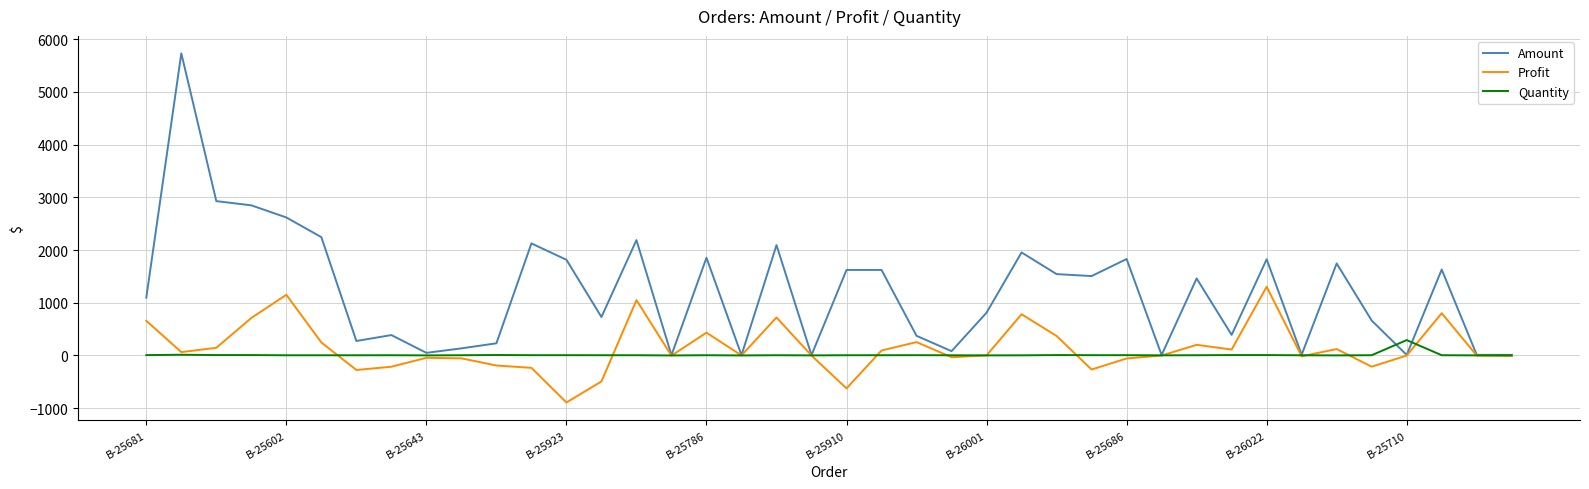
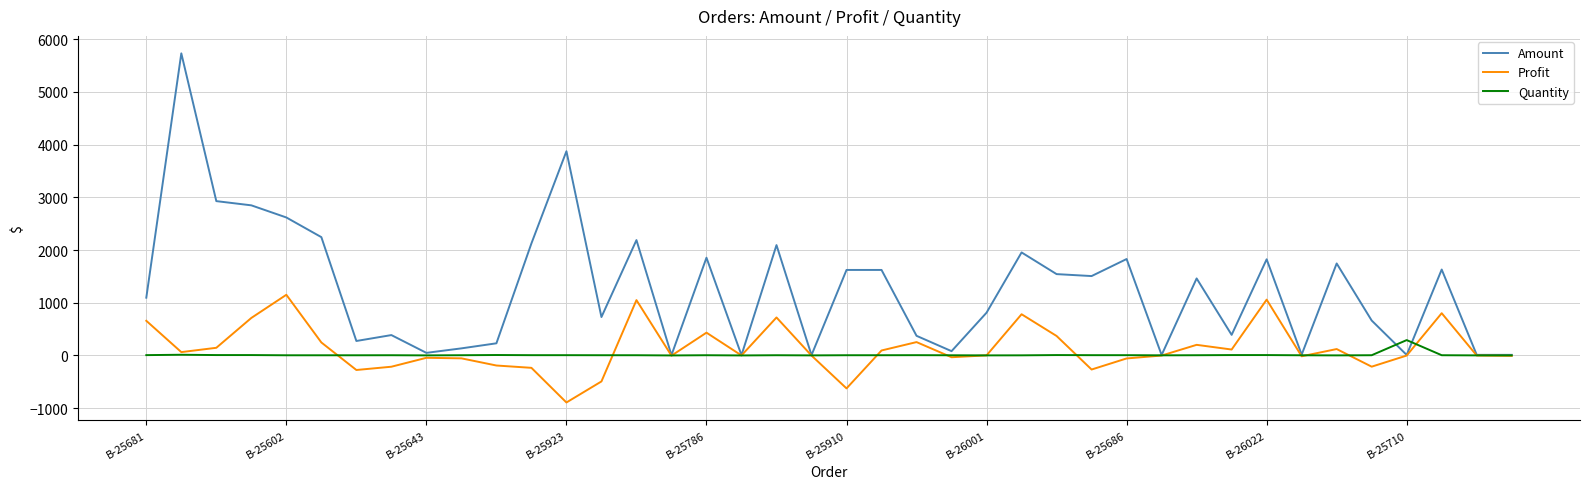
Amount, B-25923: 1800 -> 3900
Profit, B-26022: 1300 -> 1100
